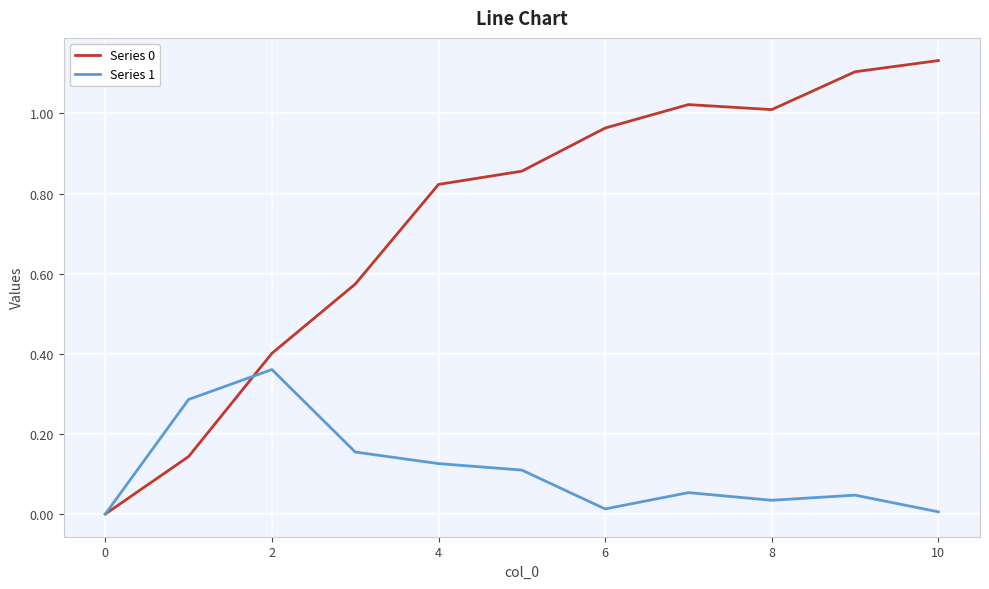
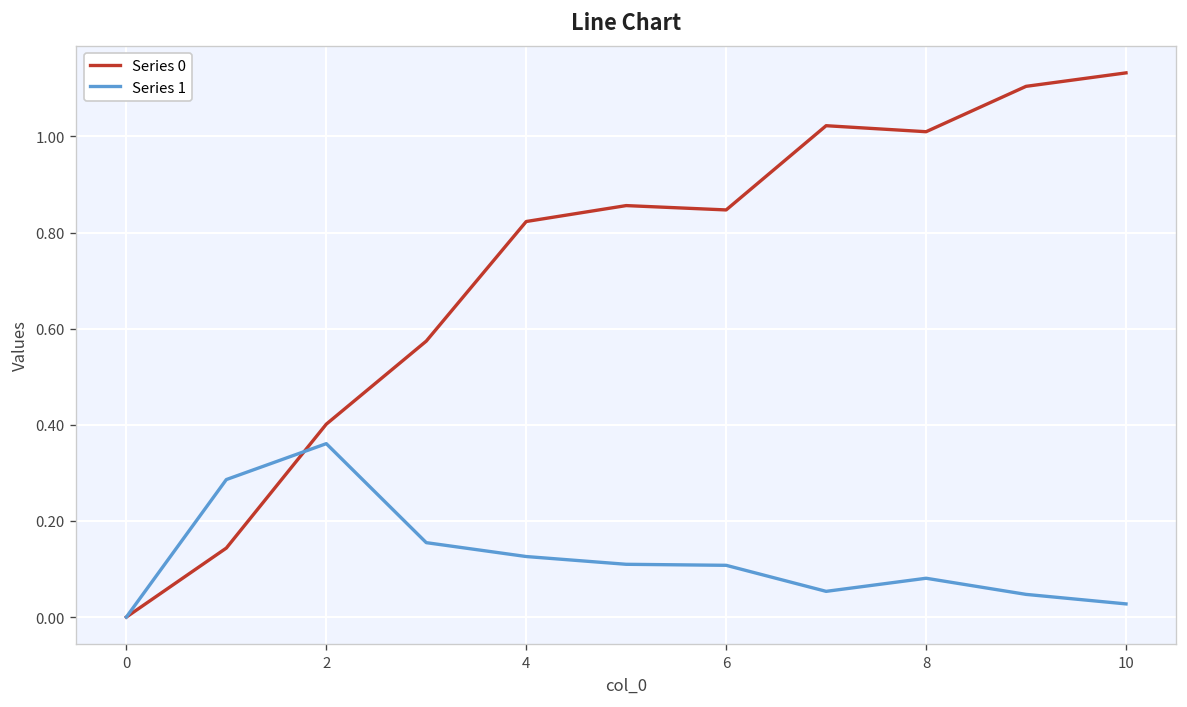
Series 0, 6: 0.96 -> 0.85
Series 1, 6: 0.01 -> 0.11
Series 1, 8: 0.03 -> 0.08
Series 1, 10: 0.01 -> 0.03
